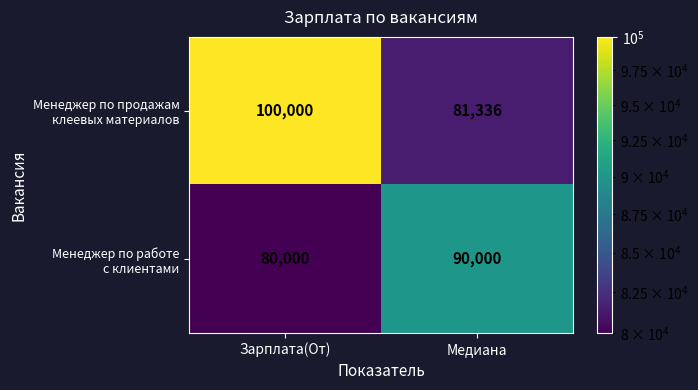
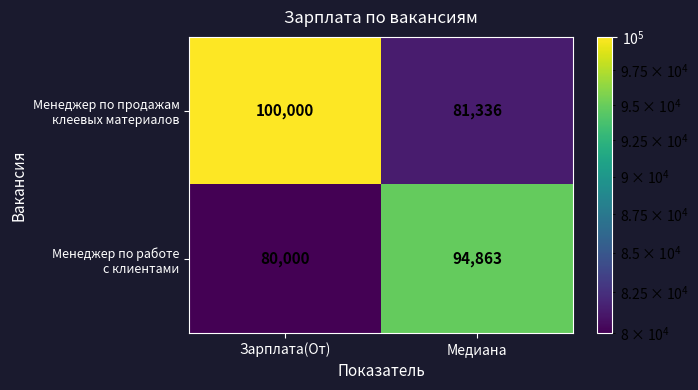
Менеджер по работе с клиентами, Медиана: 90,000 -> 94,863
